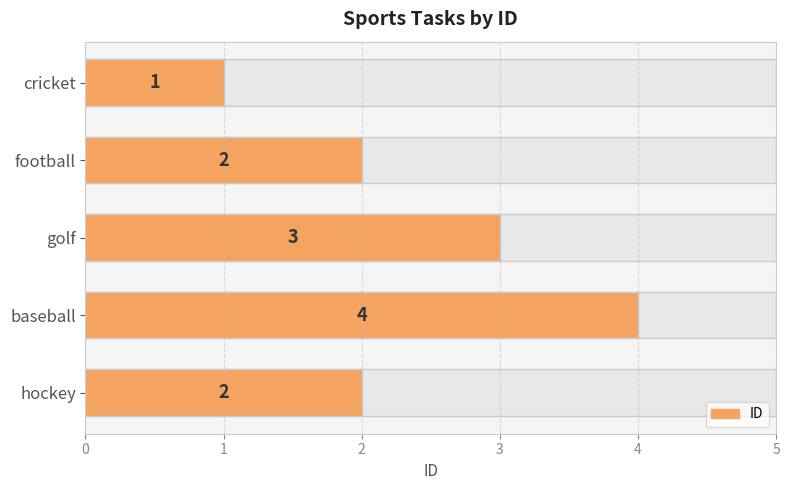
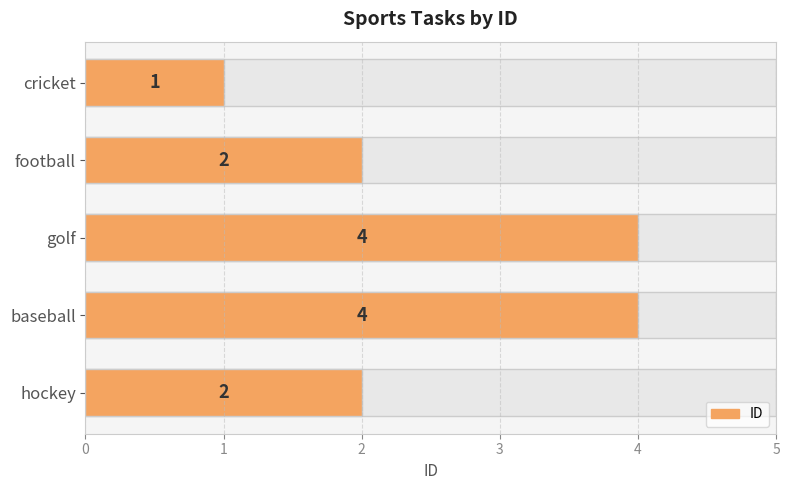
ID, golf: 3 -> 4
